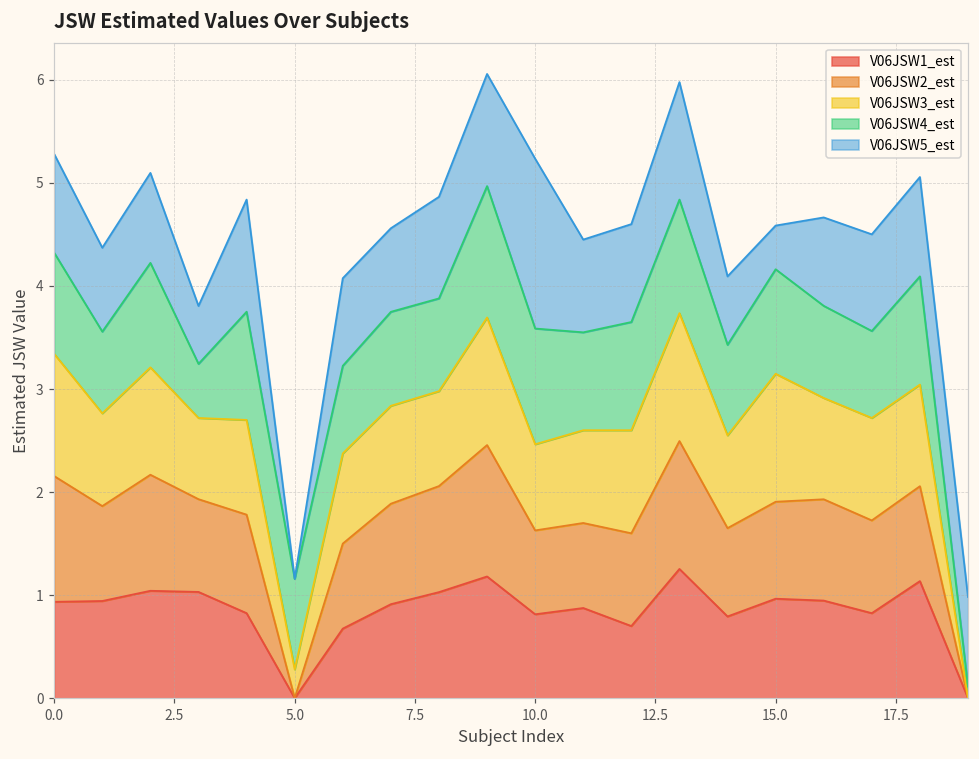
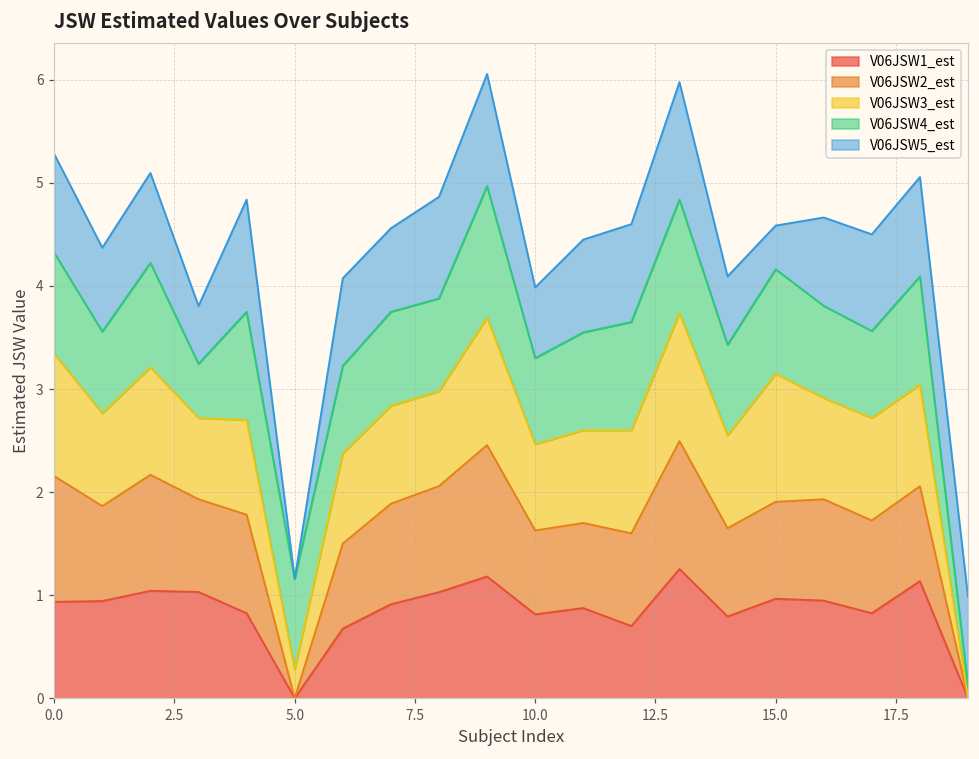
V06JSW4_est, 10.0: 1.1 -> 0.8
V06JSW5_est, 10.0: 1.6 -> 0.7
